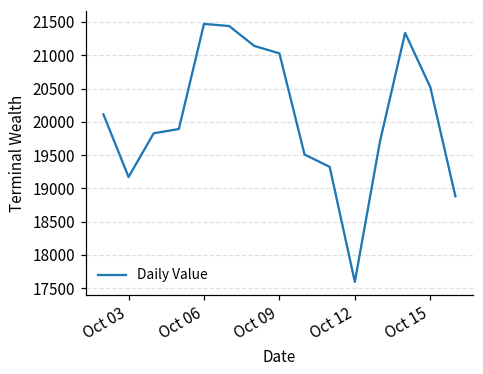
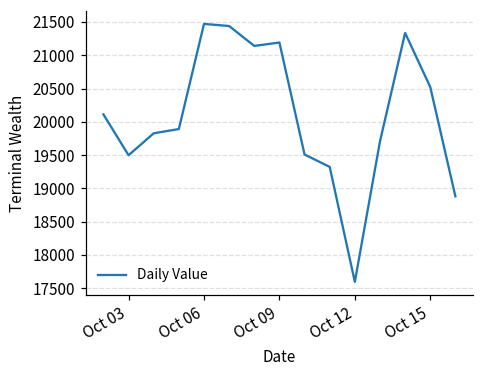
Oct 03: 19200 -> 19500
Oct 09: 21000 -> 21200
